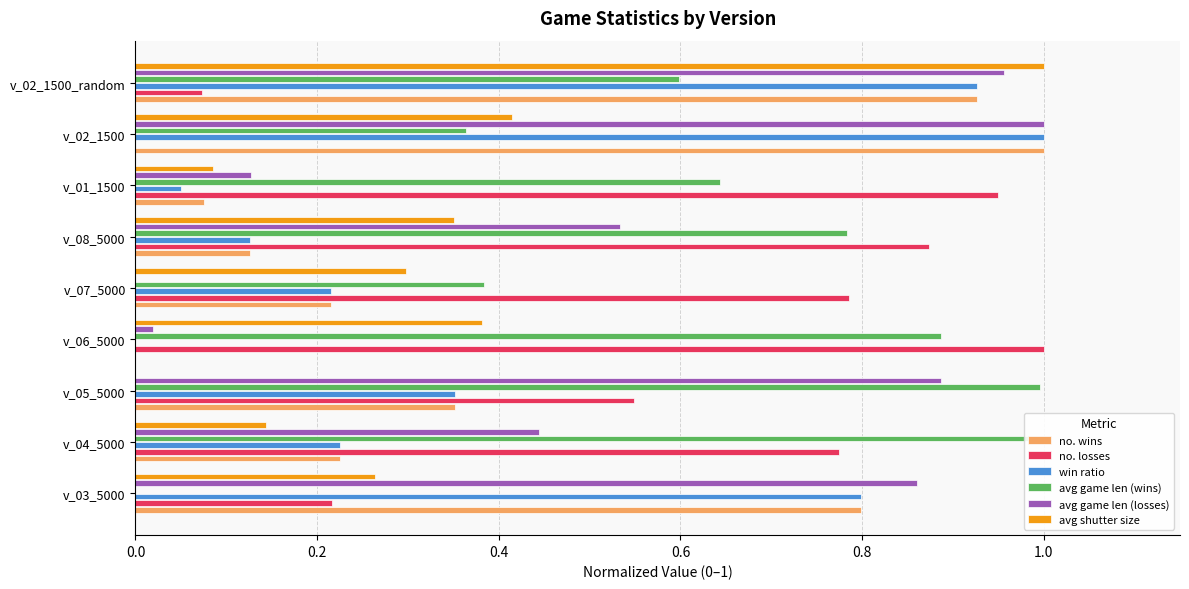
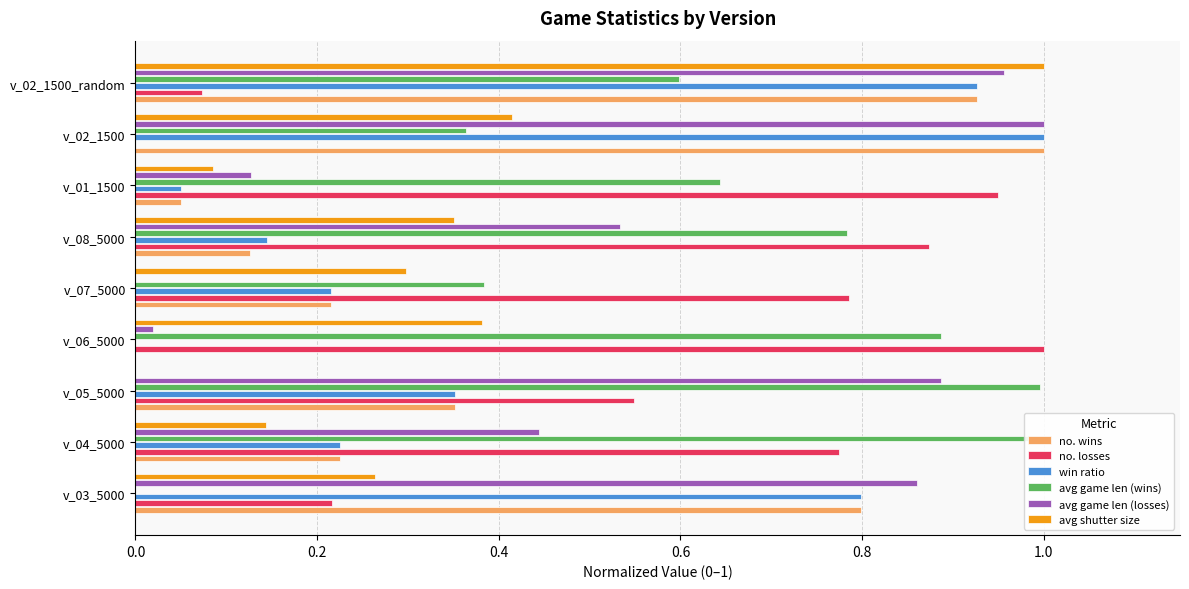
no. wins, v_01_1500: 0.08 -> 0.05
win ratio, v_08_5000: 0.13 -> 0.15
